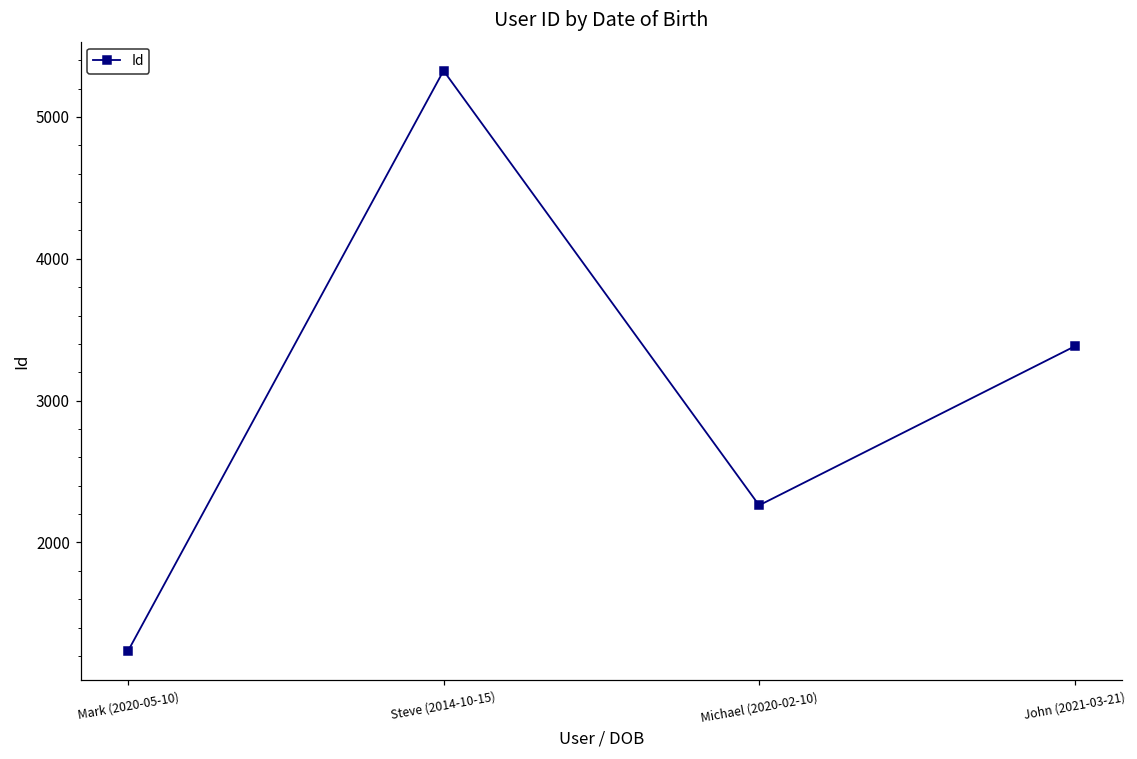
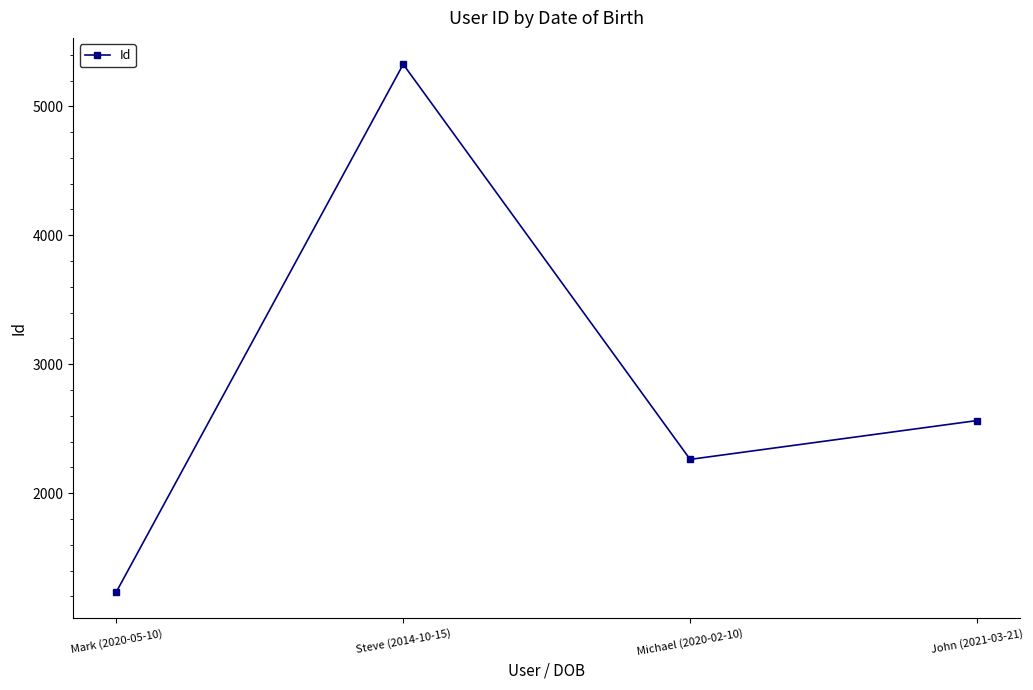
John (2021-03-21): 3380 -> 2560
